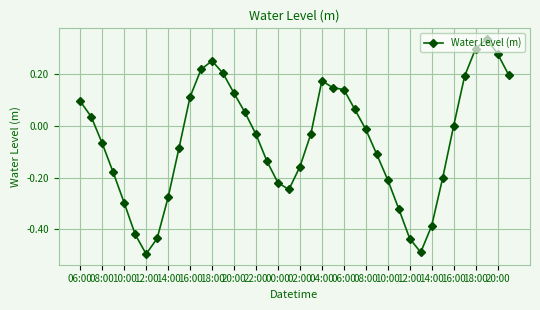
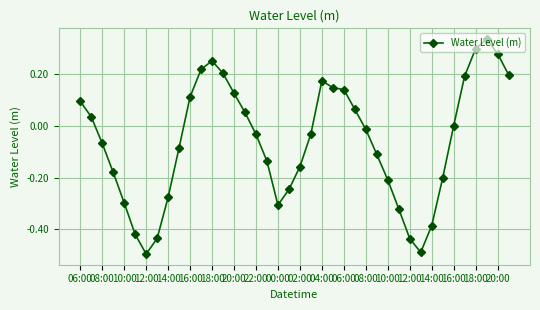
00:00: -0.22 -> -0.31
